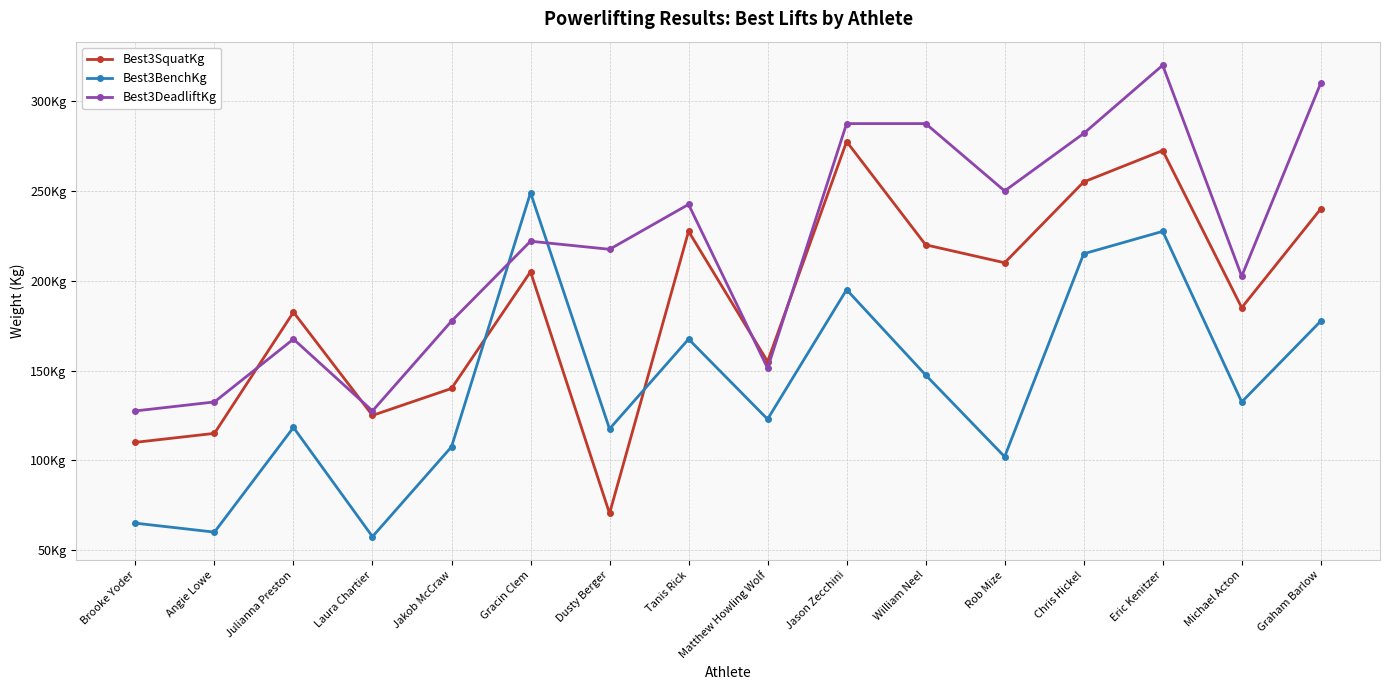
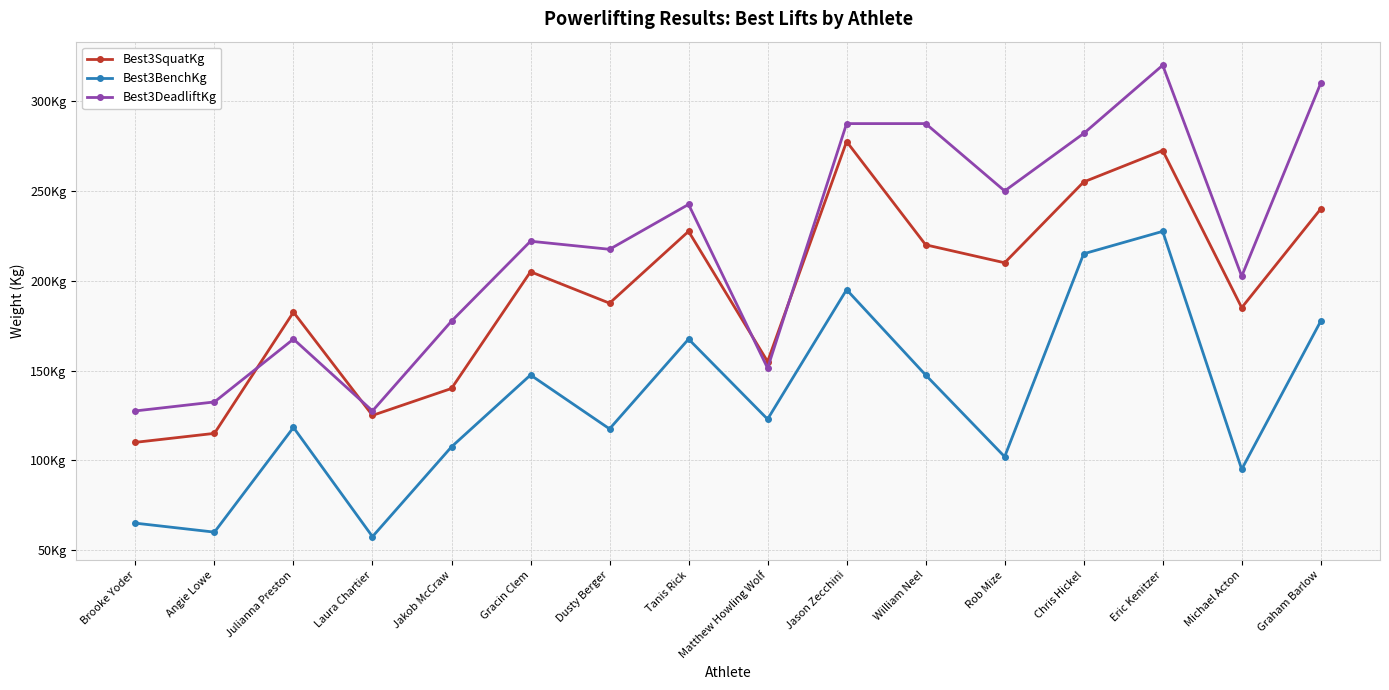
Best3BenchKg, Gracin Clem: 249Kg -> 148Kg
Best3SquatKg, Dusty Berger: 70Kg -> 188Kg
Best3BenchKg, Michael Acton: 133Kg -> 95Kg
